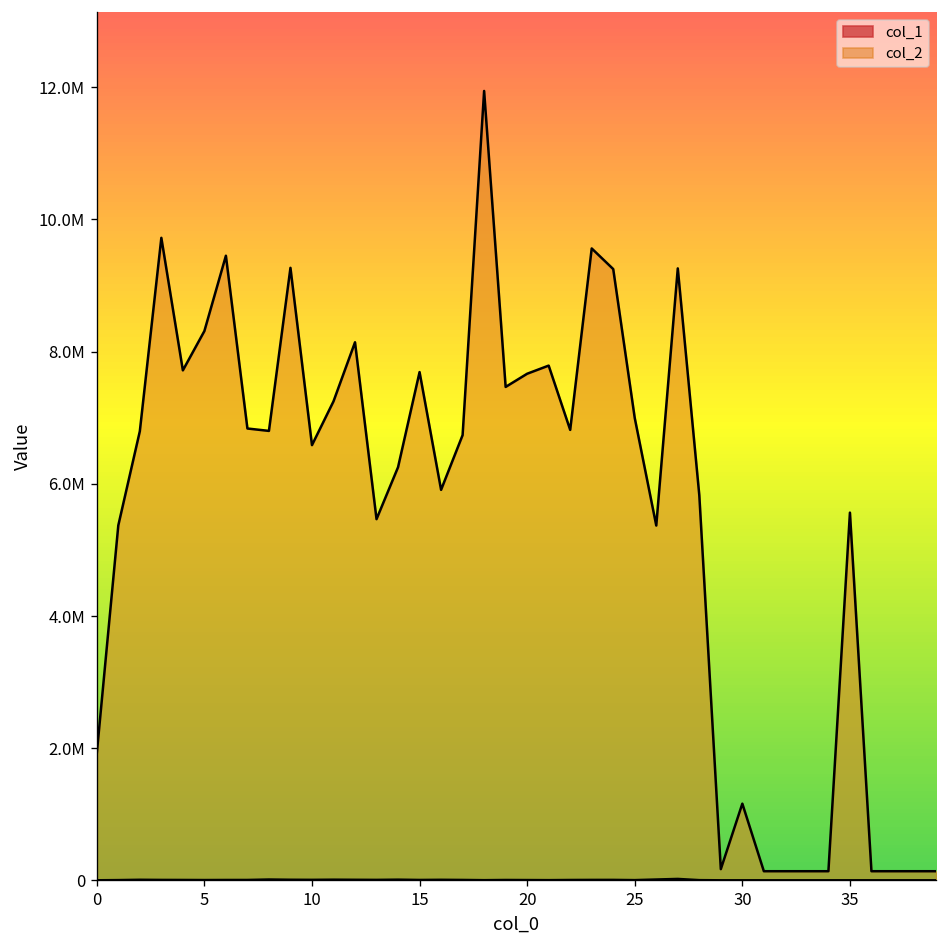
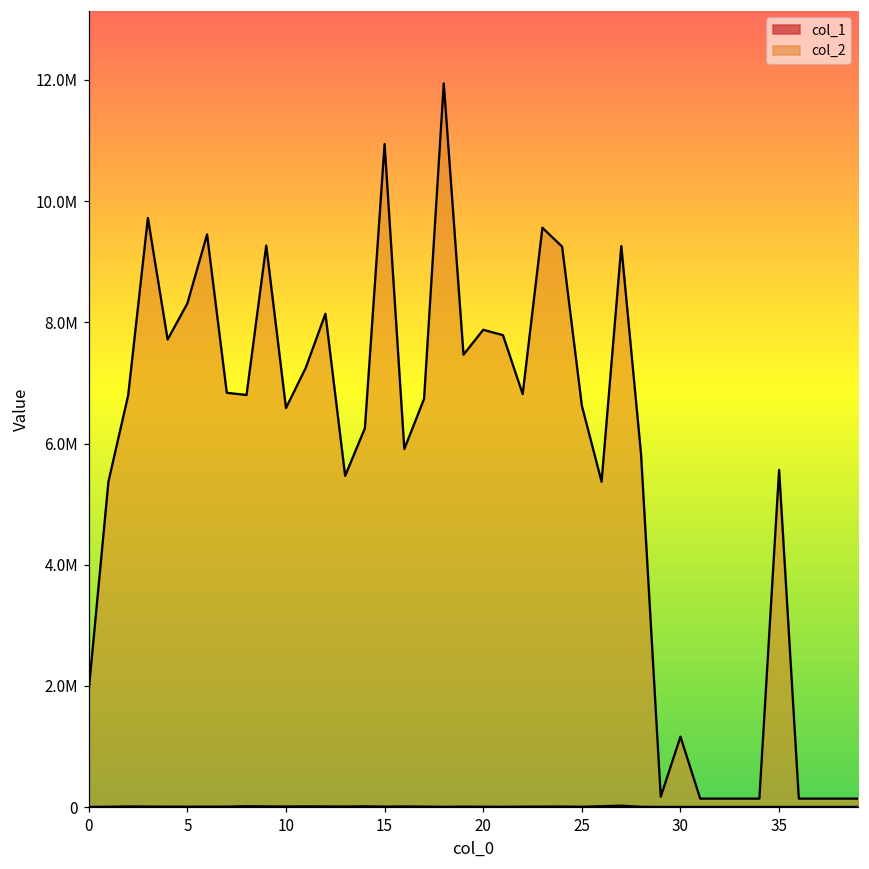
col_2, 15: 7700000 -> 10900000
col_2, 20: 7700000 -> 7900000
col_2, 25: 7000000 -> 6600000
